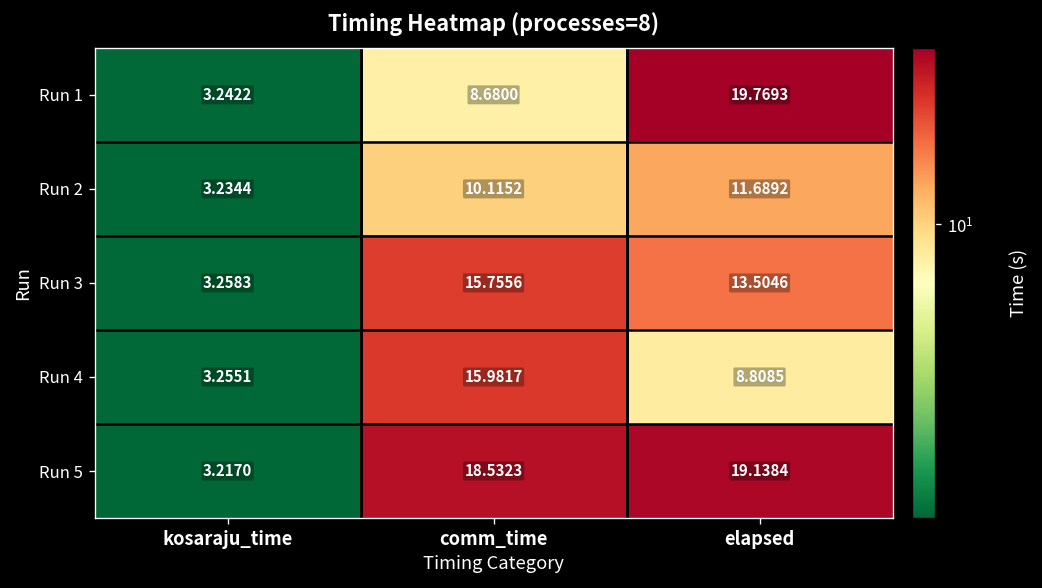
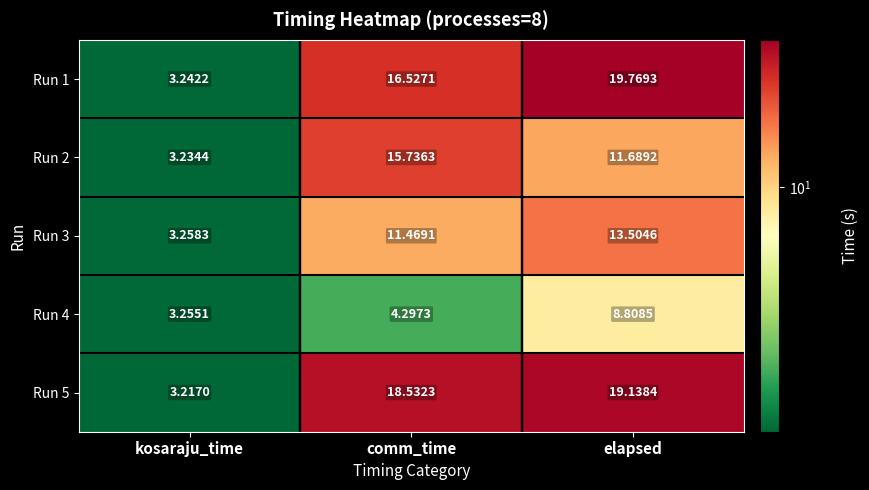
Run 1, comm_time: 8.6800 -> 16.5271
Run 2, comm_time: 10.1152 -> 15.7363
Run 3, comm_time: 15.7556 -> 11.4691
Run 4, comm_time: 15.9817 -> 4.2973
